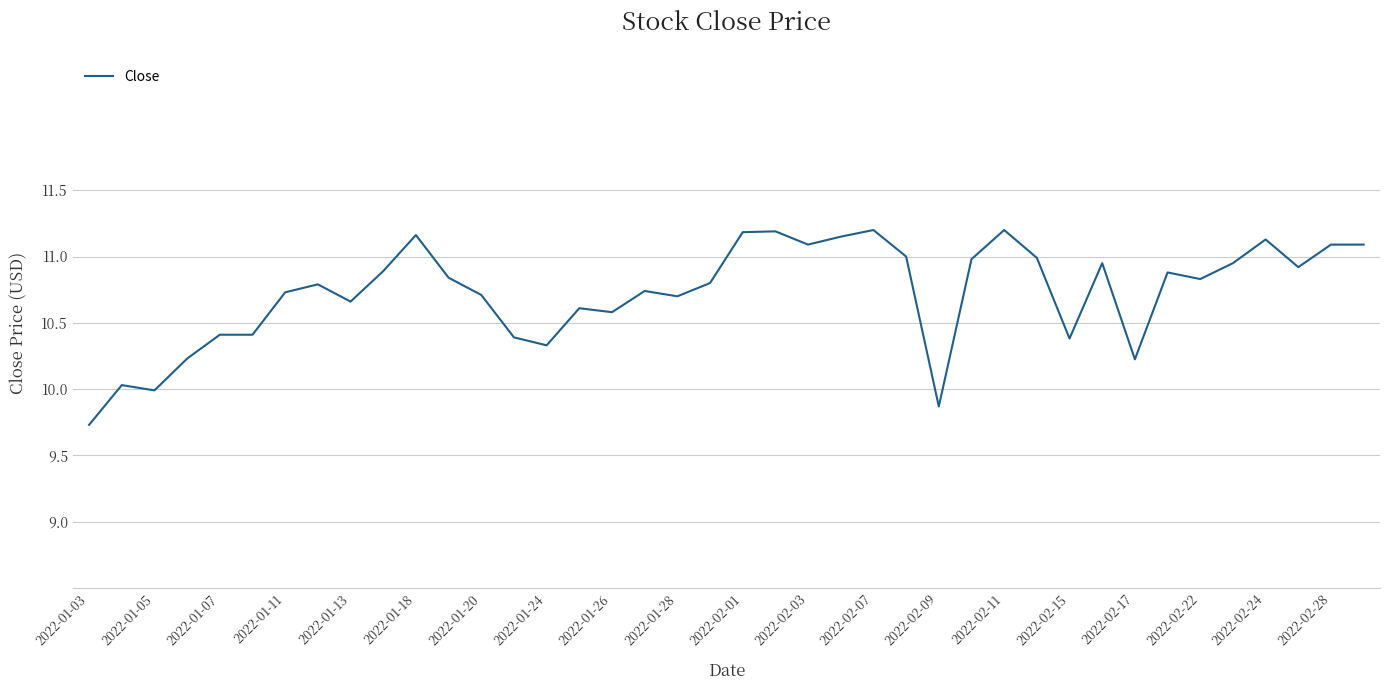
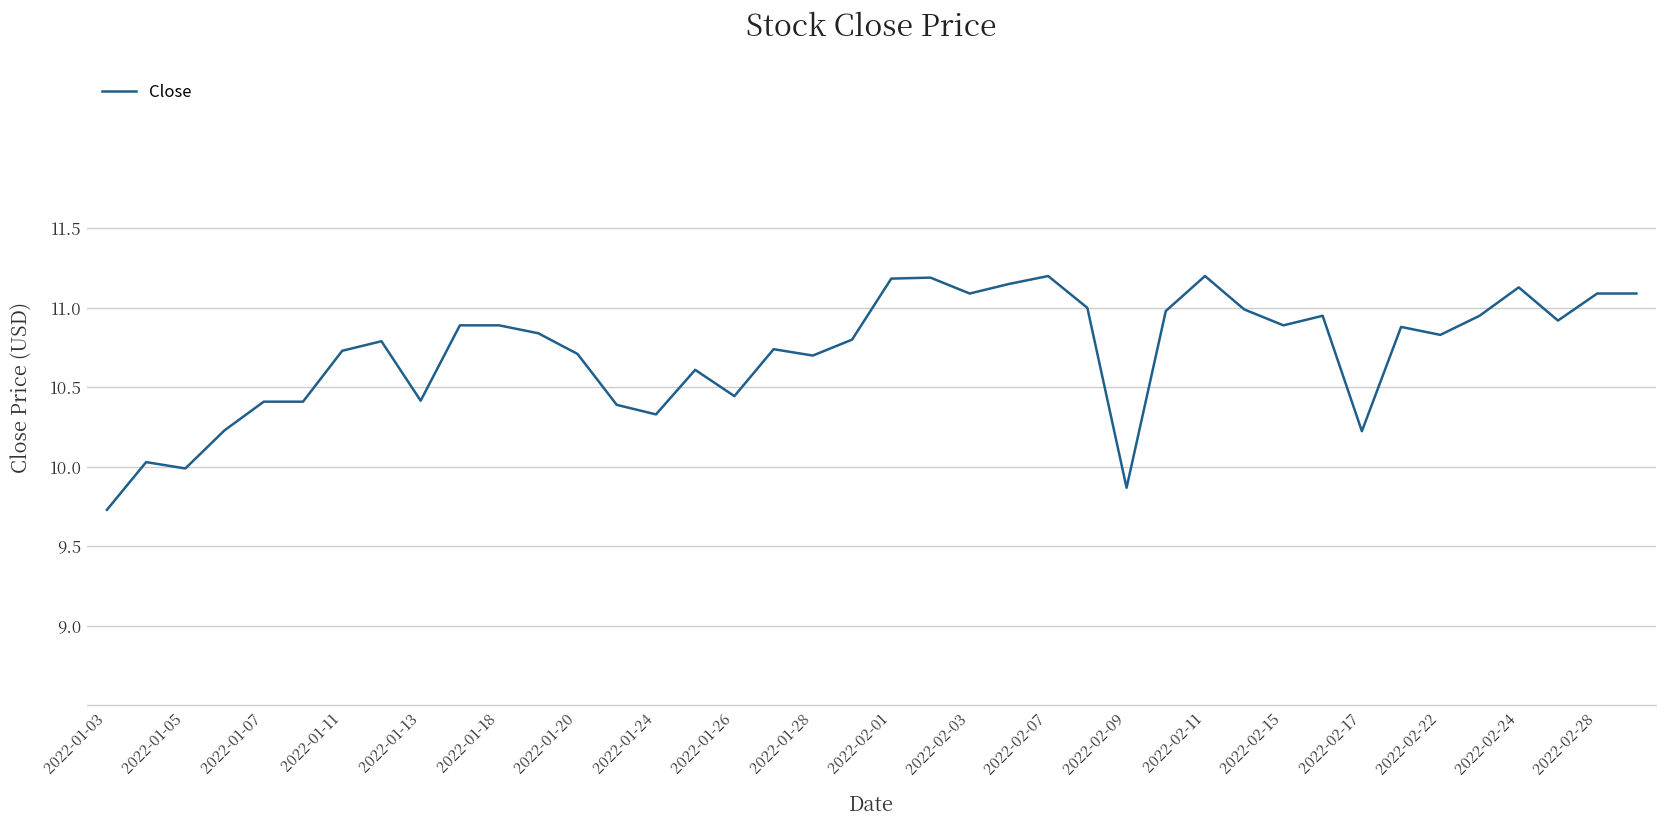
2022-01-13: 10.66 -> 10.42
2022-01-18: 11.16 -> 10.89
2022-01-26: 10.58 -> 10.44
2022-02-15: 10.38 -> 10.89
